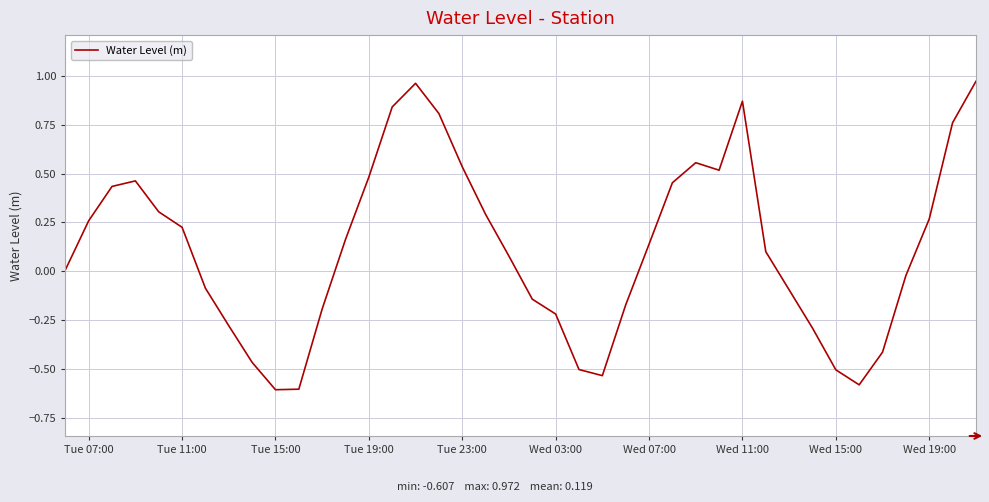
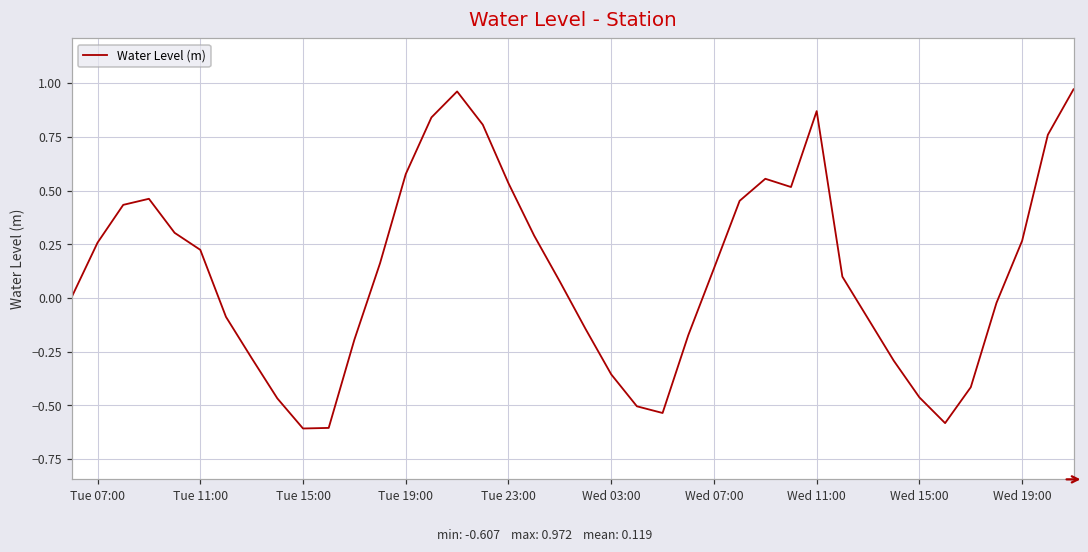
Tue 19:00: 0.48 -> 0.58
Wed 03:00: -0.22 -> -0.36
Wed 15:00: -0.51 -> -0.46
